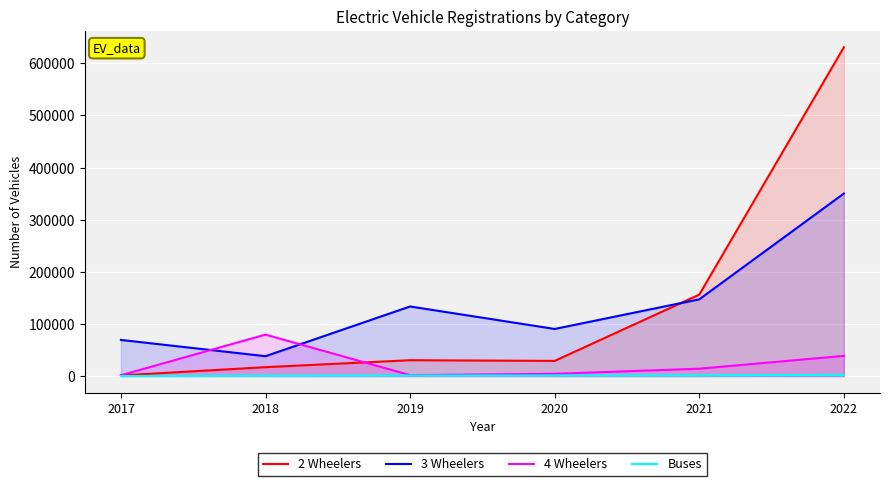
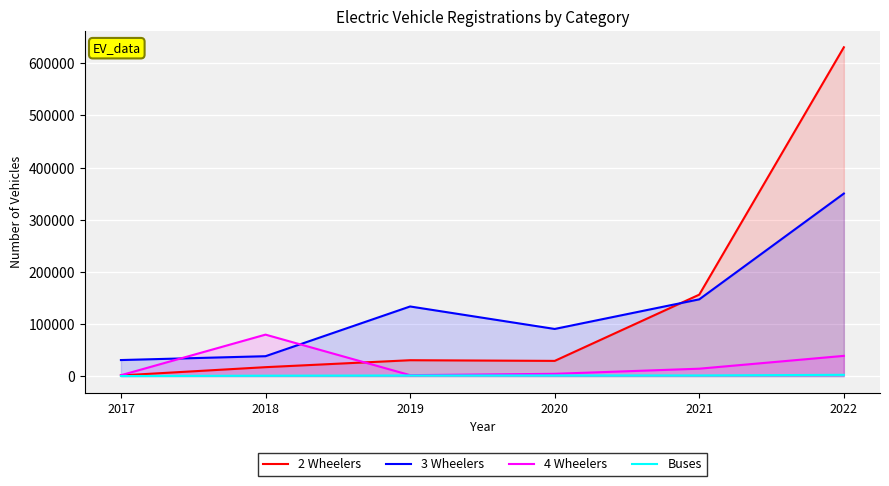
3 Wheelers, 2017: 70000 -> 30000
